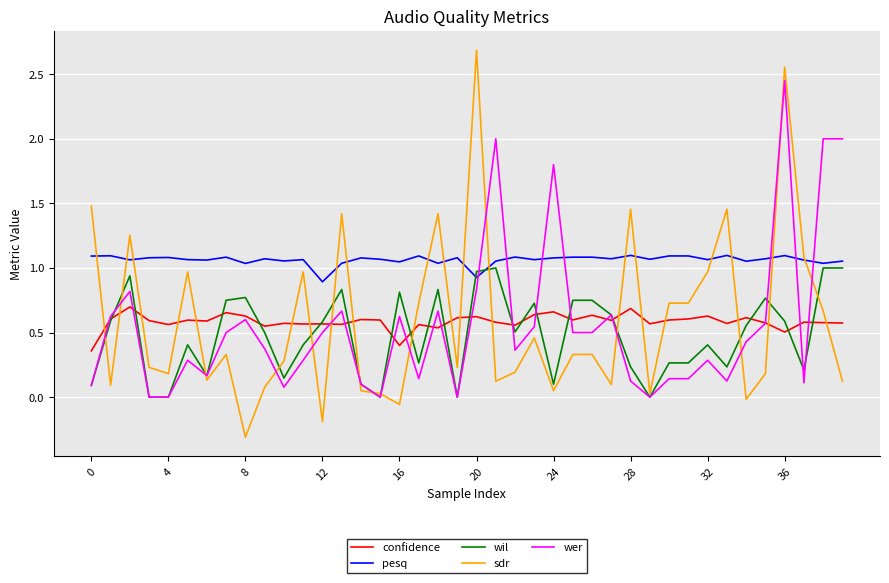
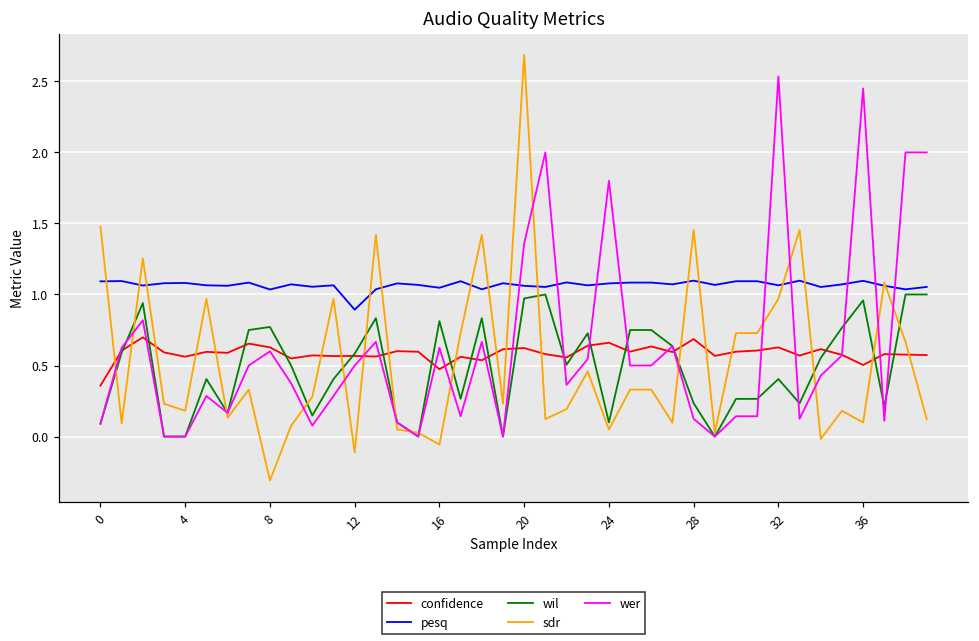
sdr, 12: -0.19 -> -0.11
confidence, 16: 0.40 -> 0.47
pesq, 20: 0.93 -> 1.06
wer, 20: 0.83 -> 1.36
wer, 32: 0.29 -> 2.53
wil, 36: 0.59 -> 0.96
sdr, 36: 2.55 -> 0.10
